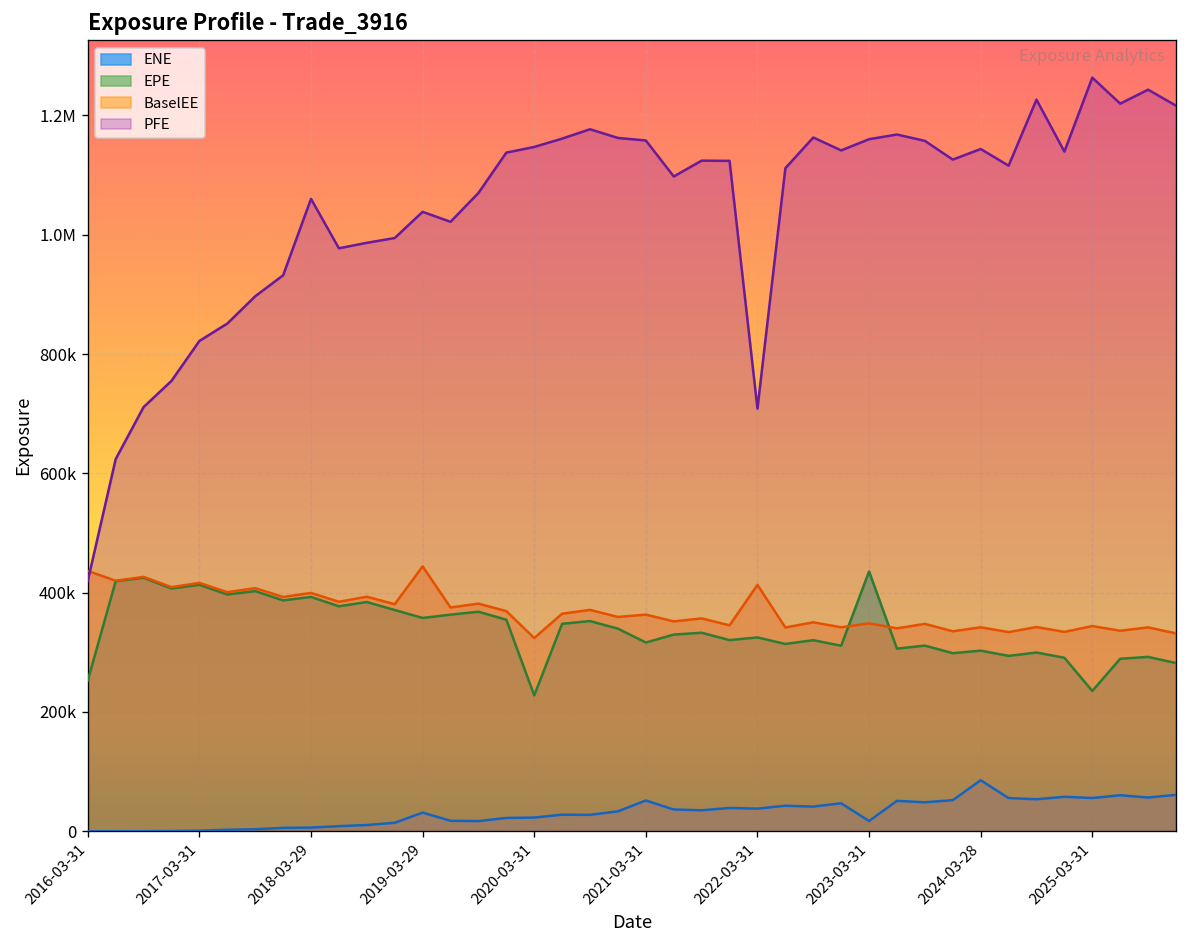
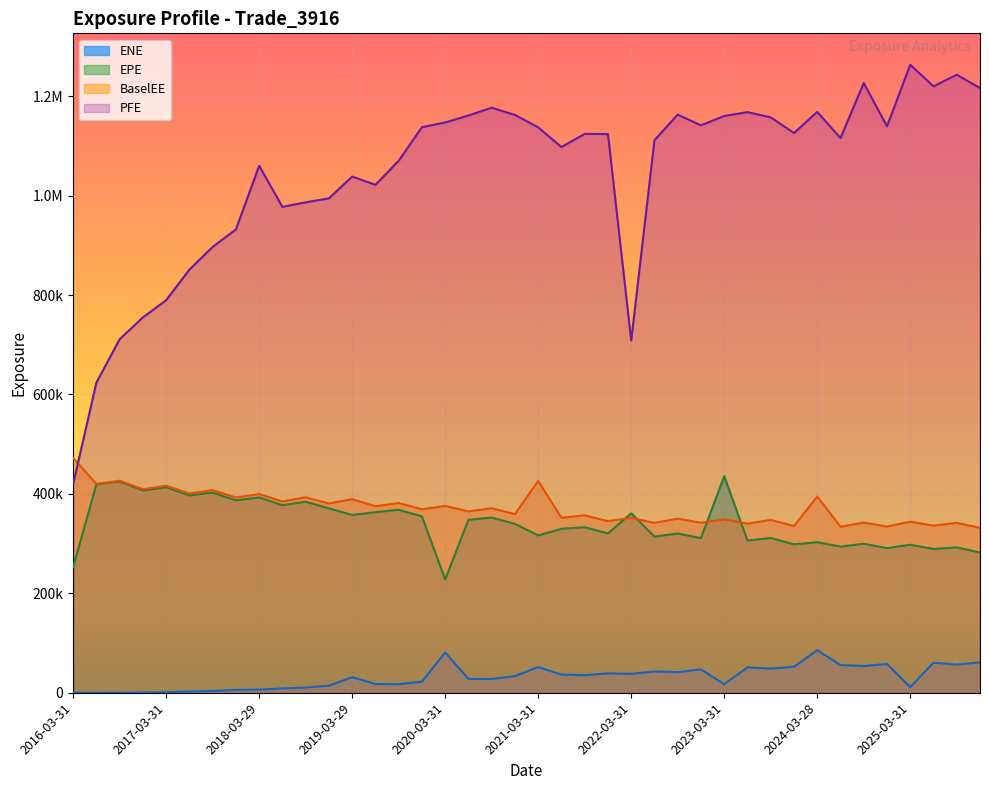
BaselEE, 2016-03-31: 440000 -> 470000
PFE, 2017-03-31: 820000 -> 790000
BaselEE, 2019-03-29: 440000 -> 390000
ENE, 2020-03-31: 20000 -> 80000
BaselEE, 2020-03-31: 320000 -> 380000
BaselEE, 2021-03-31: 360000 -> 430000
PFE, 2021-03-31: 1160000 -> 1140000
EPE, 2022-03-31: 330000 -> 360000
BaselEE, 2022-03-31: 410000 -> 350000
BaselEE, 2024-03-28: 340000 -> 390000
PFE, 2024-03-28: 1140000 -> 1170000
ENE, 2025-03-31: 60000 -> 10000
EPE, 2025-03-31: 240000 -> 300000
